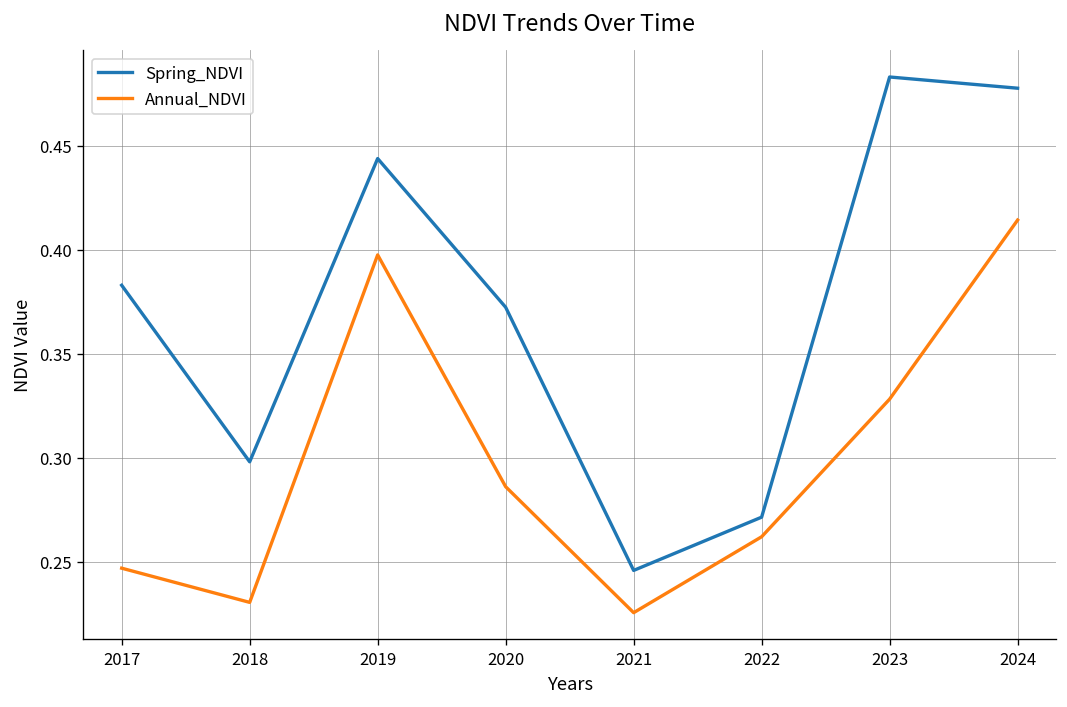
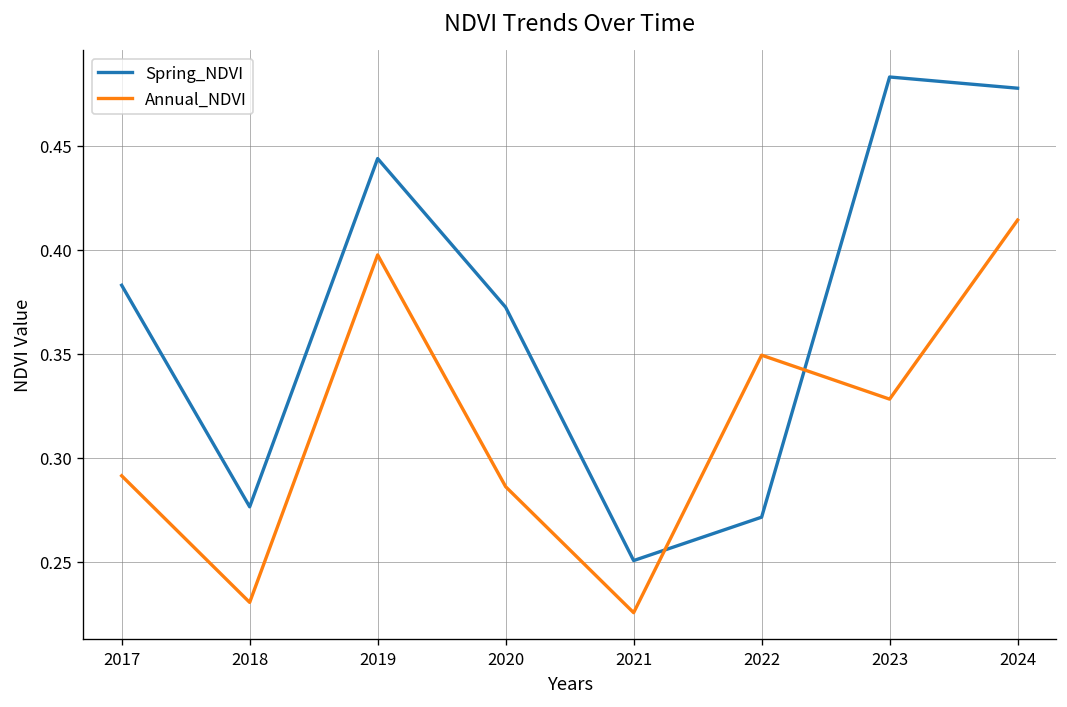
Annual_NDVI, 2017: 0.247 -> 0.291
Spring_NDVI, 2018: 0.298 -> 0.276
Spring_NDVI, 2021: 0.246 -> 0.251
Annual_NDVI, 2022: 0.262 -> 0.349
